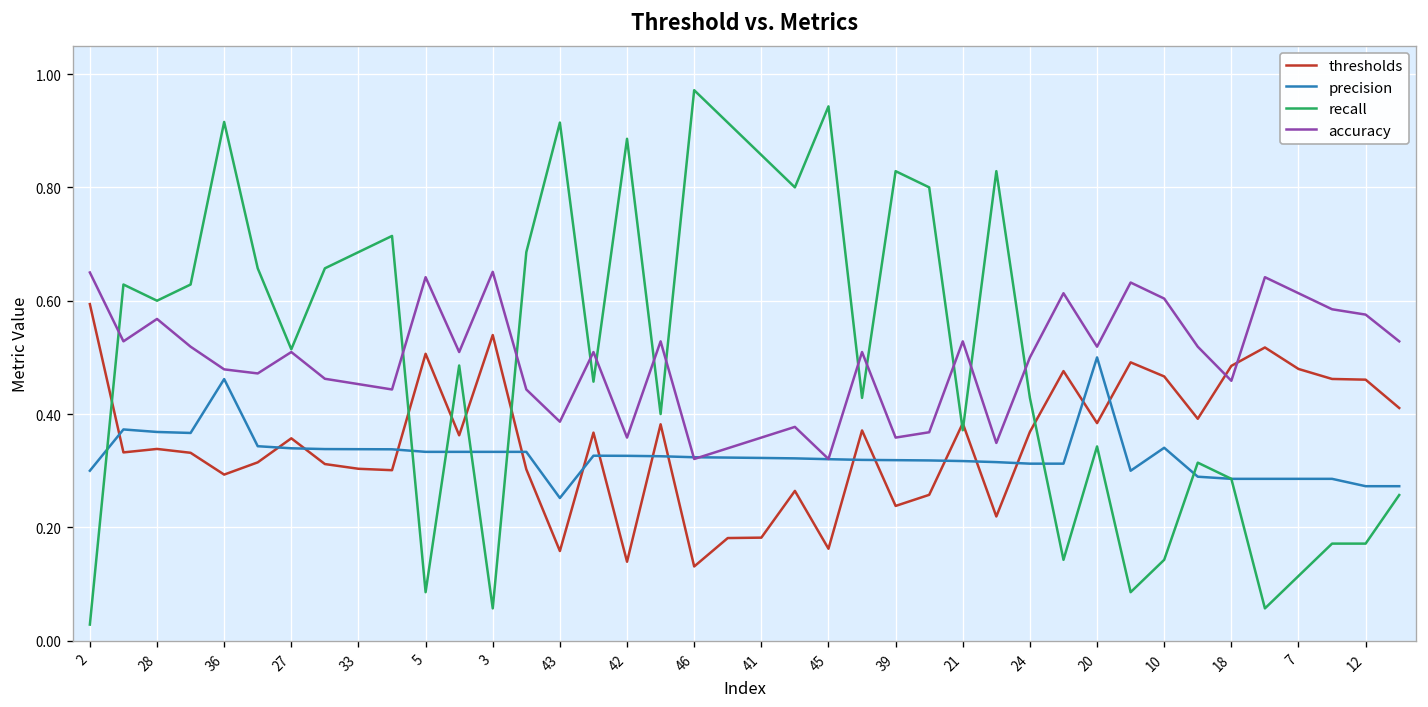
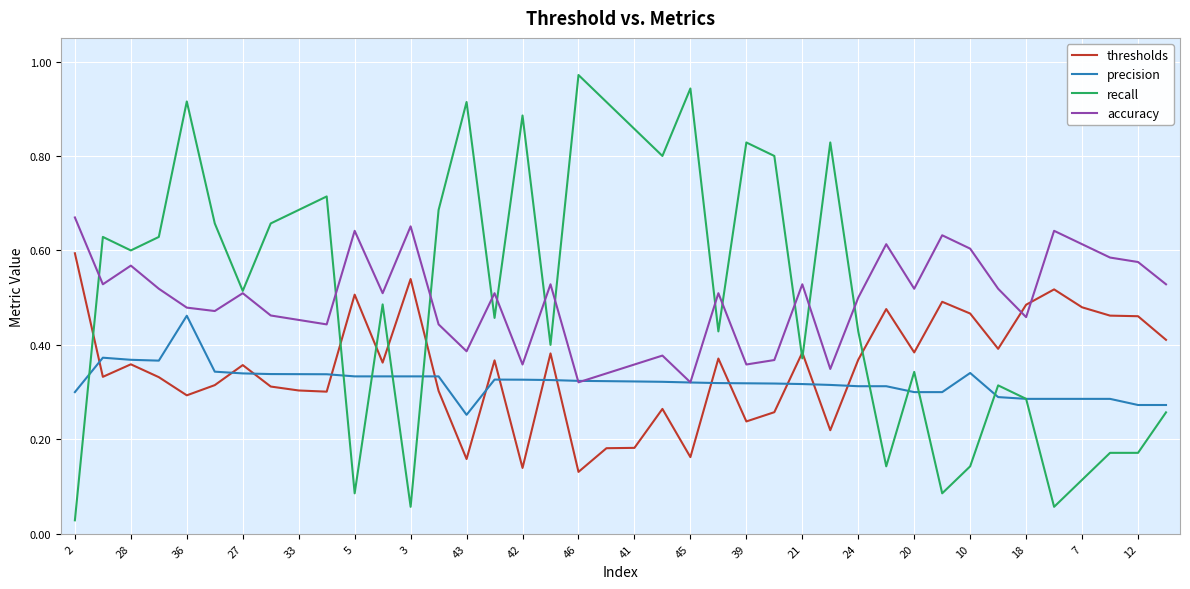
accuracy, 2: 0.65 -> 0.67
thresholds, 28: 0.34 -> 0.36
precision, 20: 0.5 -> 0.3
